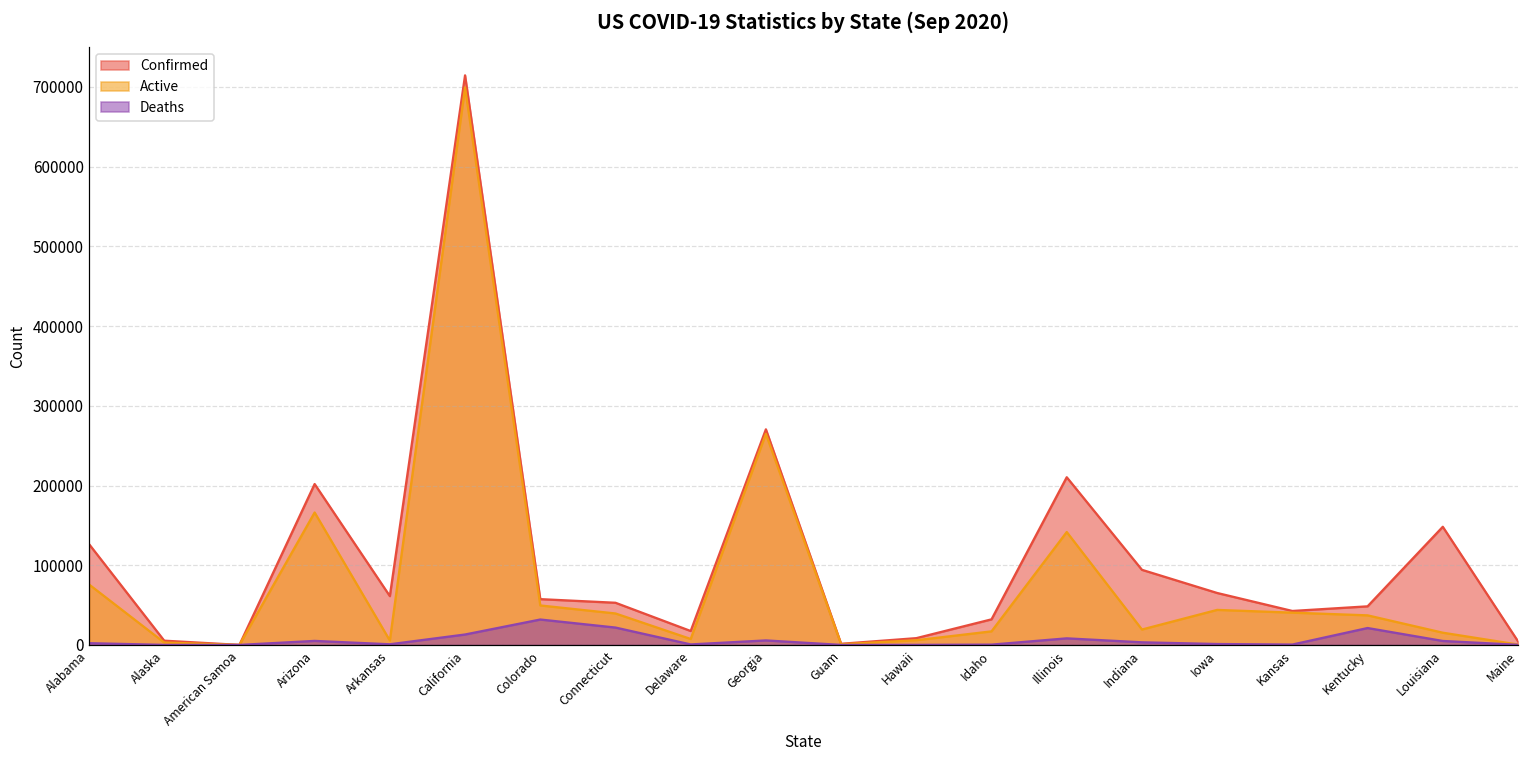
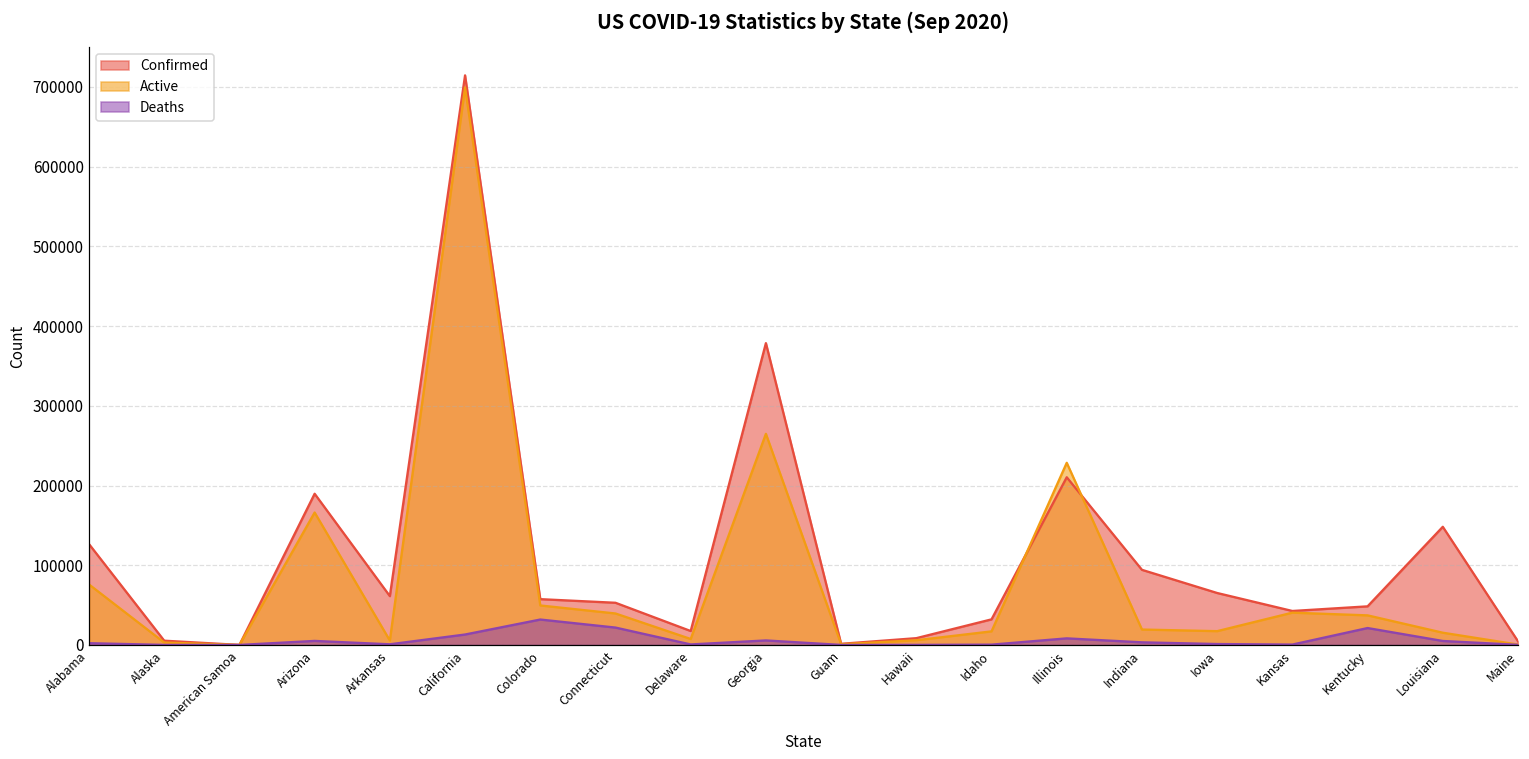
Confirmed, Arizona: 200000 -> 190000
Confirmed, Georgia: 270000 -> 380000
Active, Illinois: 140000 -> 230000
Active, Iowa: 40000 -> 20000
